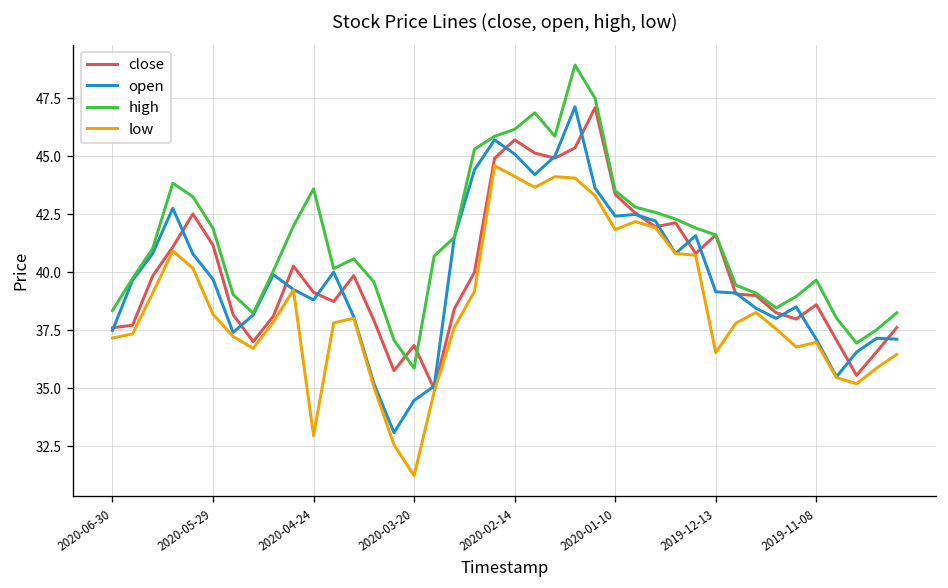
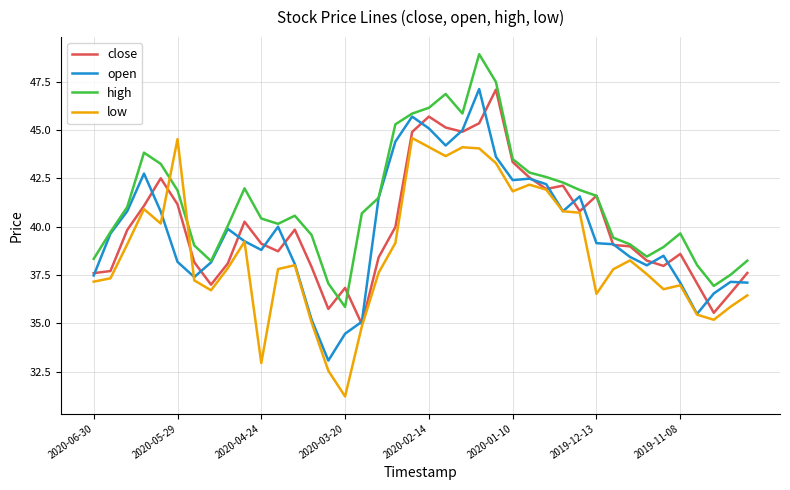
open, 2020-05-29: 39.7 -> 38.2
low, 2020-05-29: 38.2 -> 44.5
high, 2020-04-24: 43.6 -> 40.4
